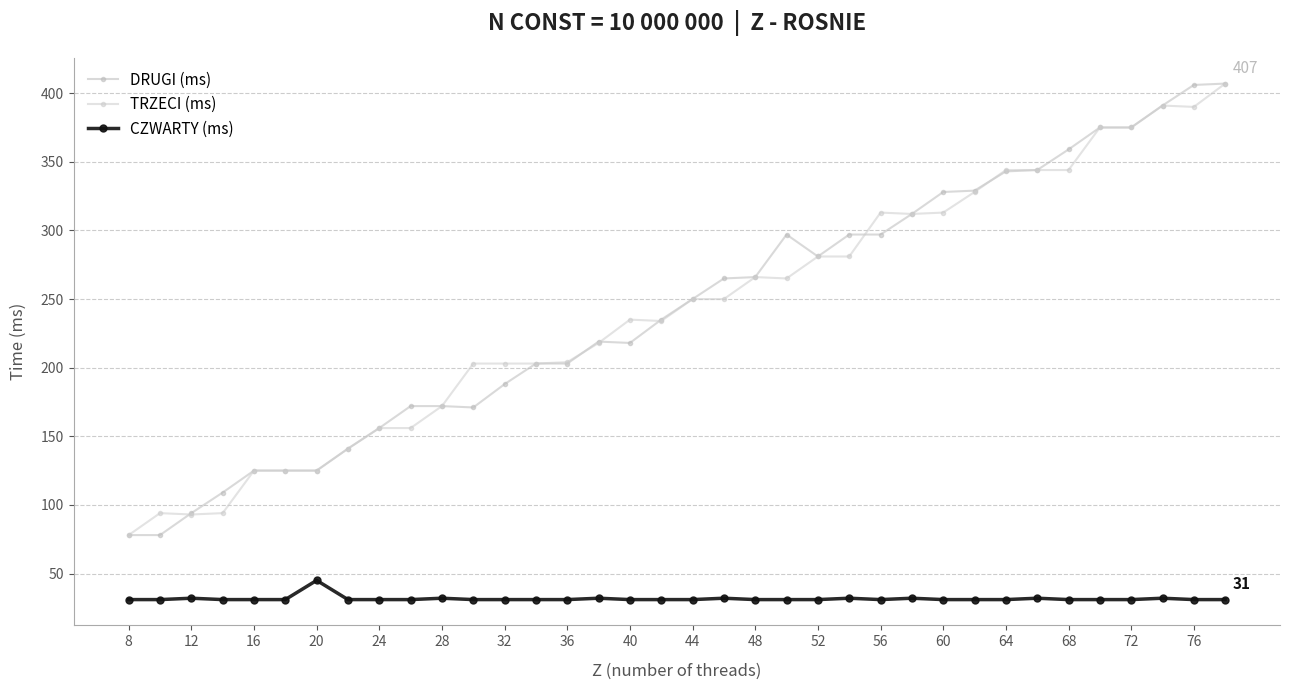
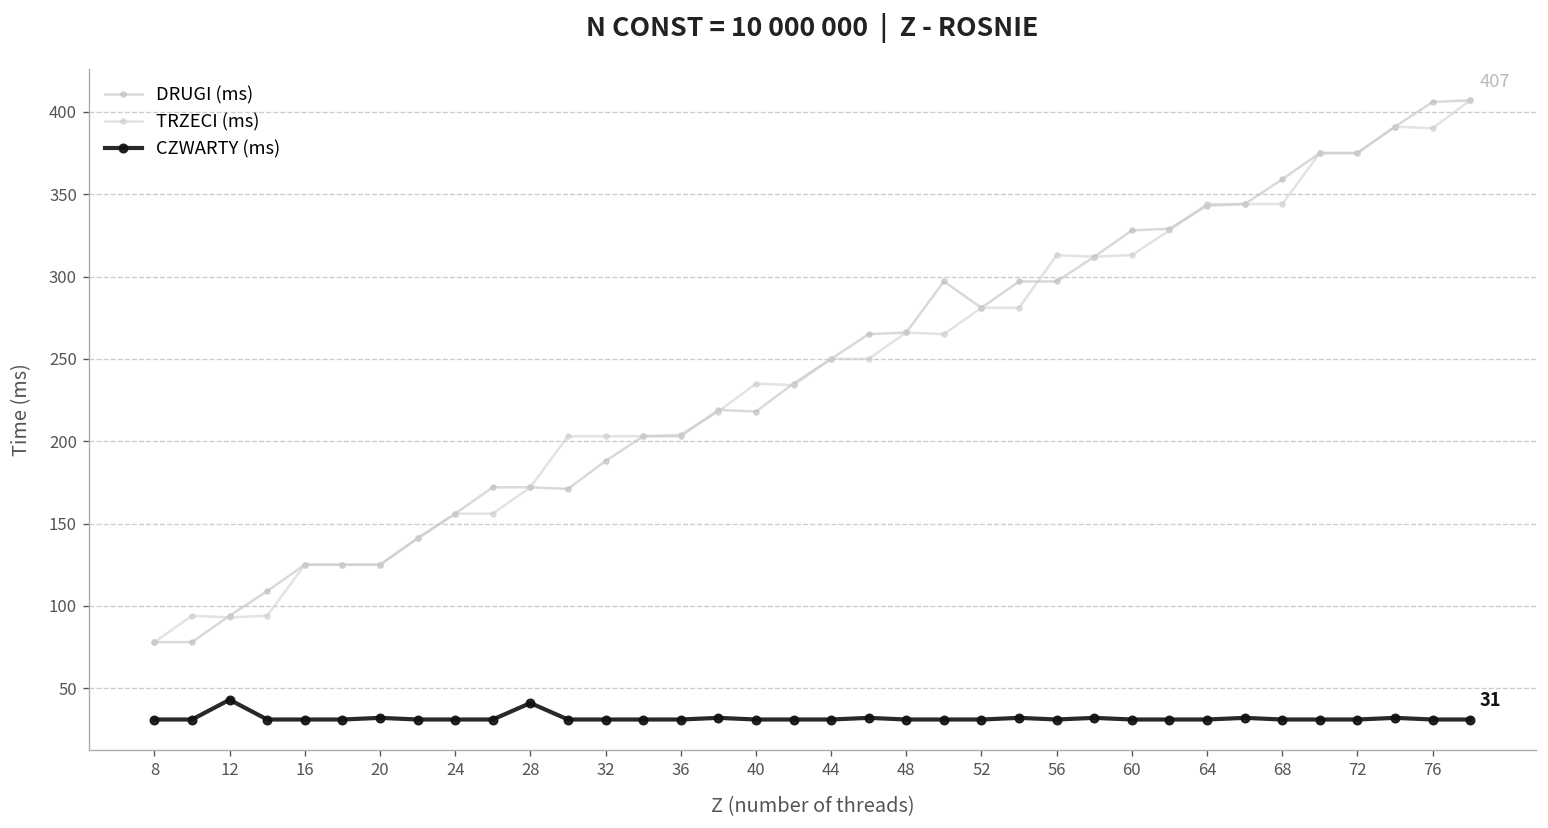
CZWARTY (ms), 12: 32 -> 43
CZWARTY (ms), 20: 45 -> 32
CZWARTY (ms), 28: 32 -> 41
